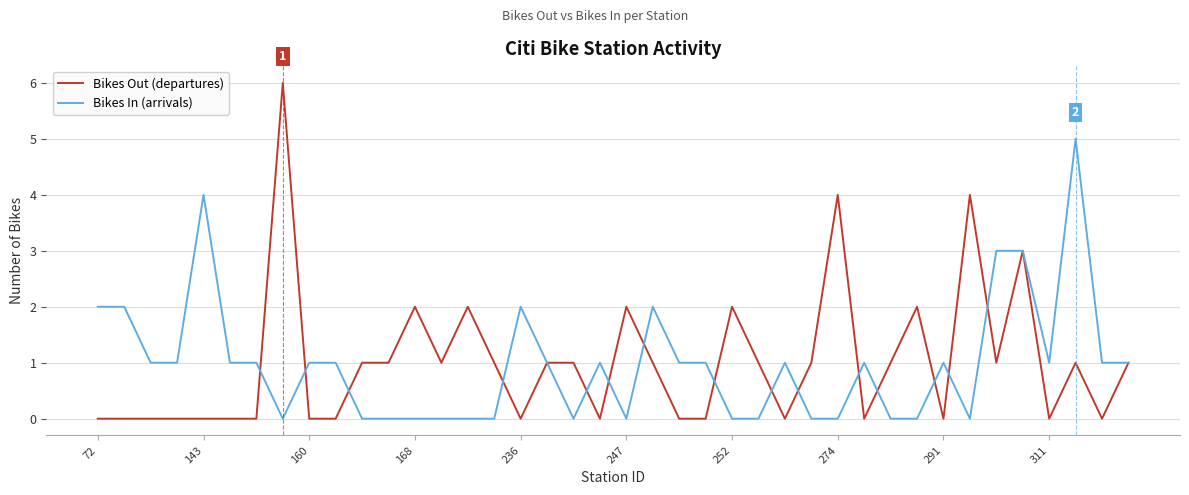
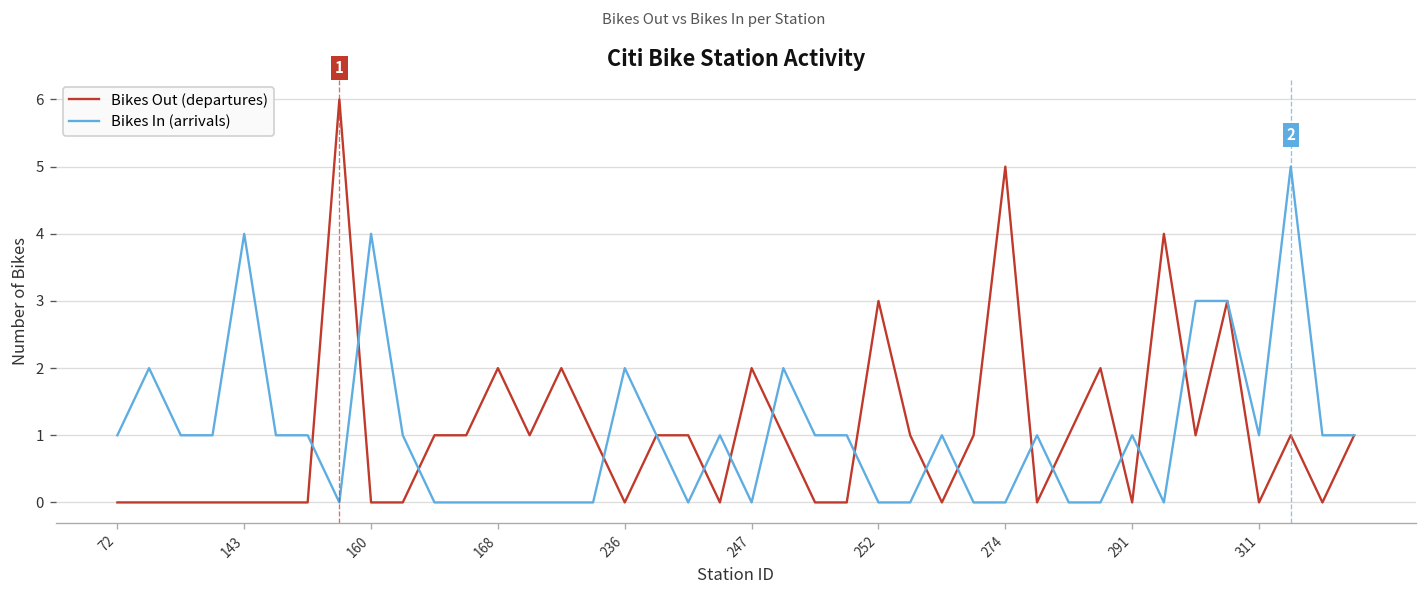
Bikes In (arrivals), 72: 2 -> 1
Bikes In (arrivals), 160: 1 -> 4
Bikes Out (departures), 252: 2 -> 3
Bikes Out (departures), 274: 4 -> 5
